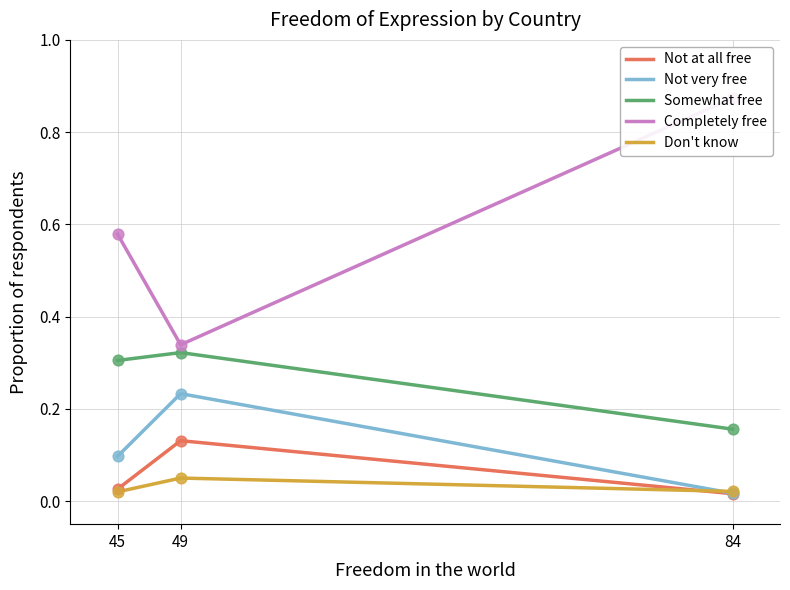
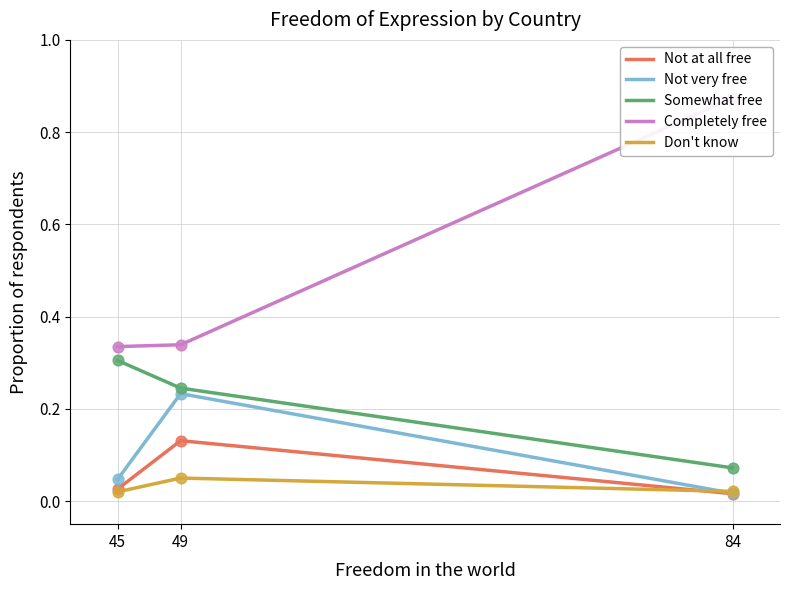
Not very free, 45: 0.10 -> 0.05
Completely free, 45: 0.58 -> 0.34
Somewhat free, 49: 0.32 -> 0.25
Somewhat free, 84: 0.16 -> 0.07
